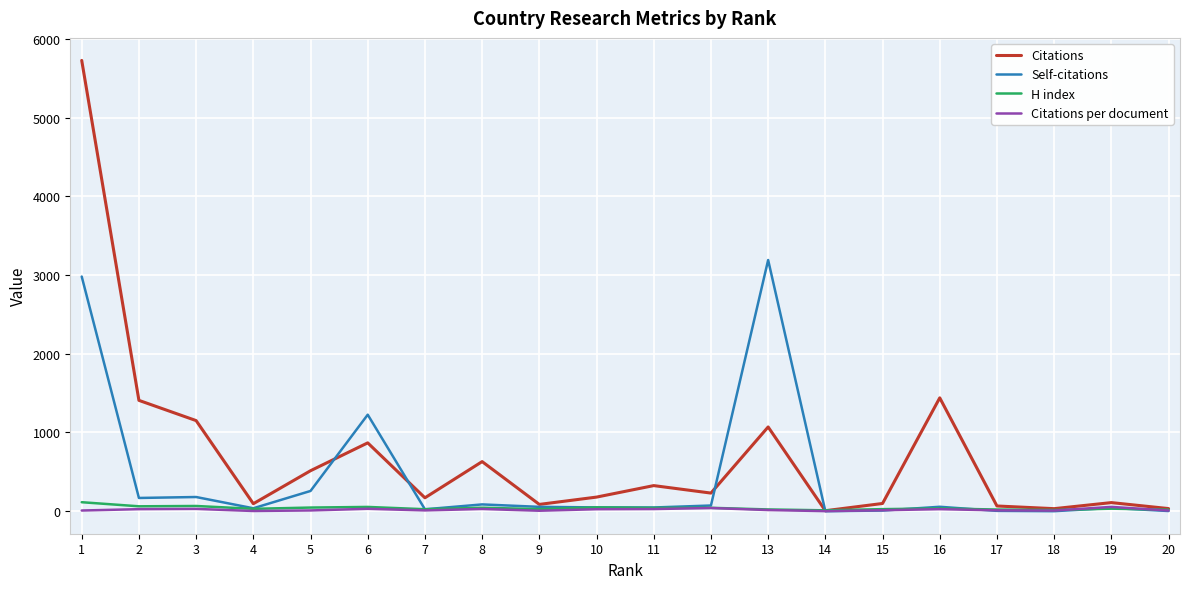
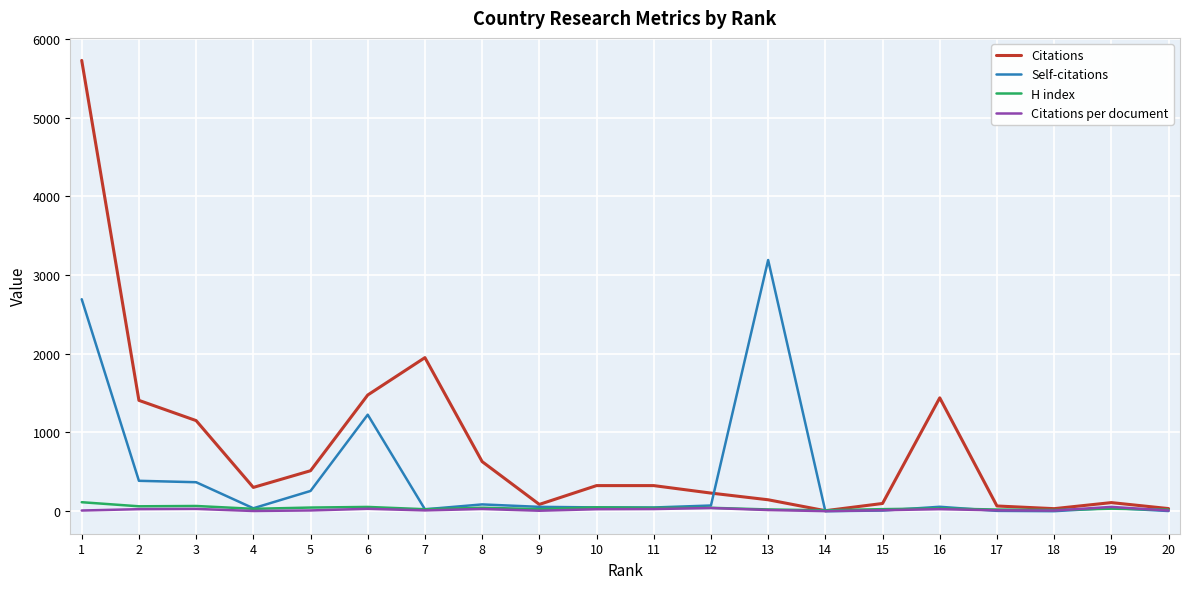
Self-citations, 1: 3000 -> 2700
Self-citations, 2: 200 -> 400
Self-citations, 3: 200 -> 400
Citations, 4: 100 -> 300
Citations, 6: 900 -> 1500
Citations, 7: 200 -> 2000
Citations, 10: 200 -> 300
Citations, 13: 1100 -> 100
